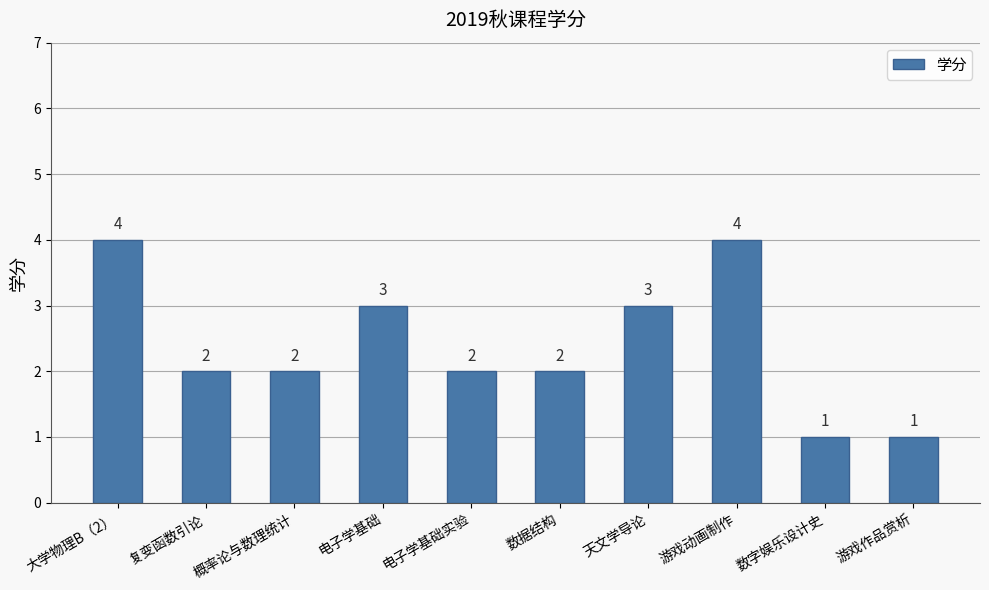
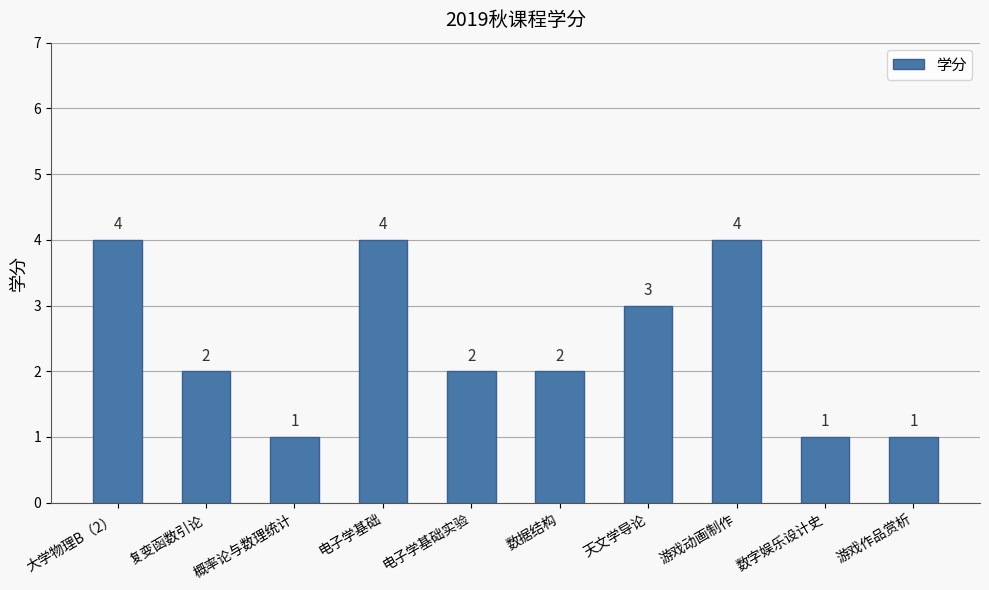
概率论与数理统计: 2 -> 1
电子学基础: 3 -> 4
